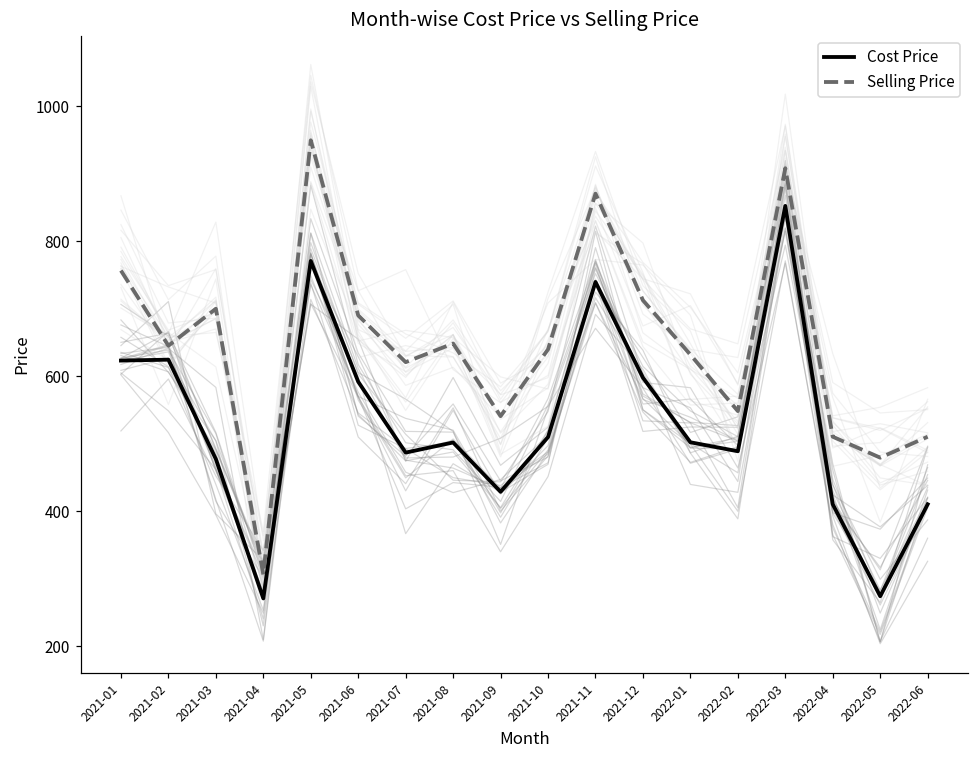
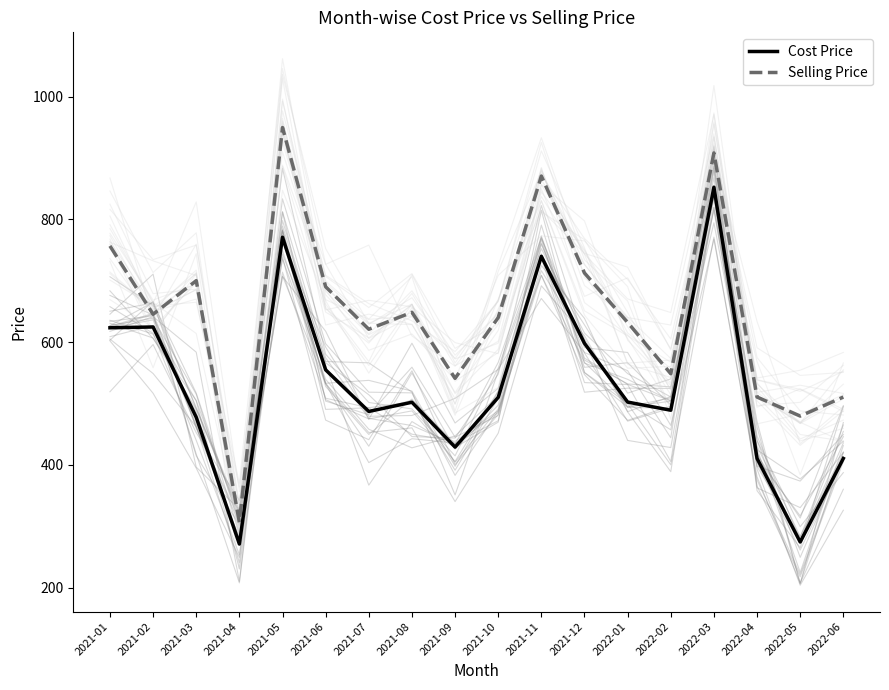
Cost Price, 2021-06: 590 -> 550
